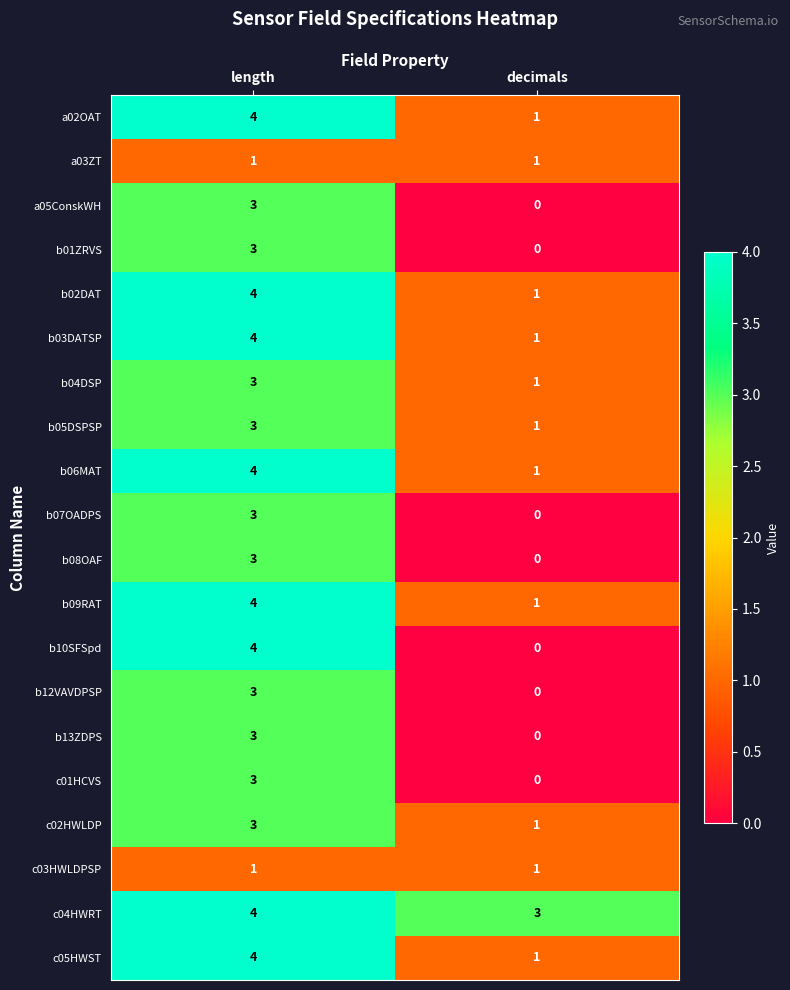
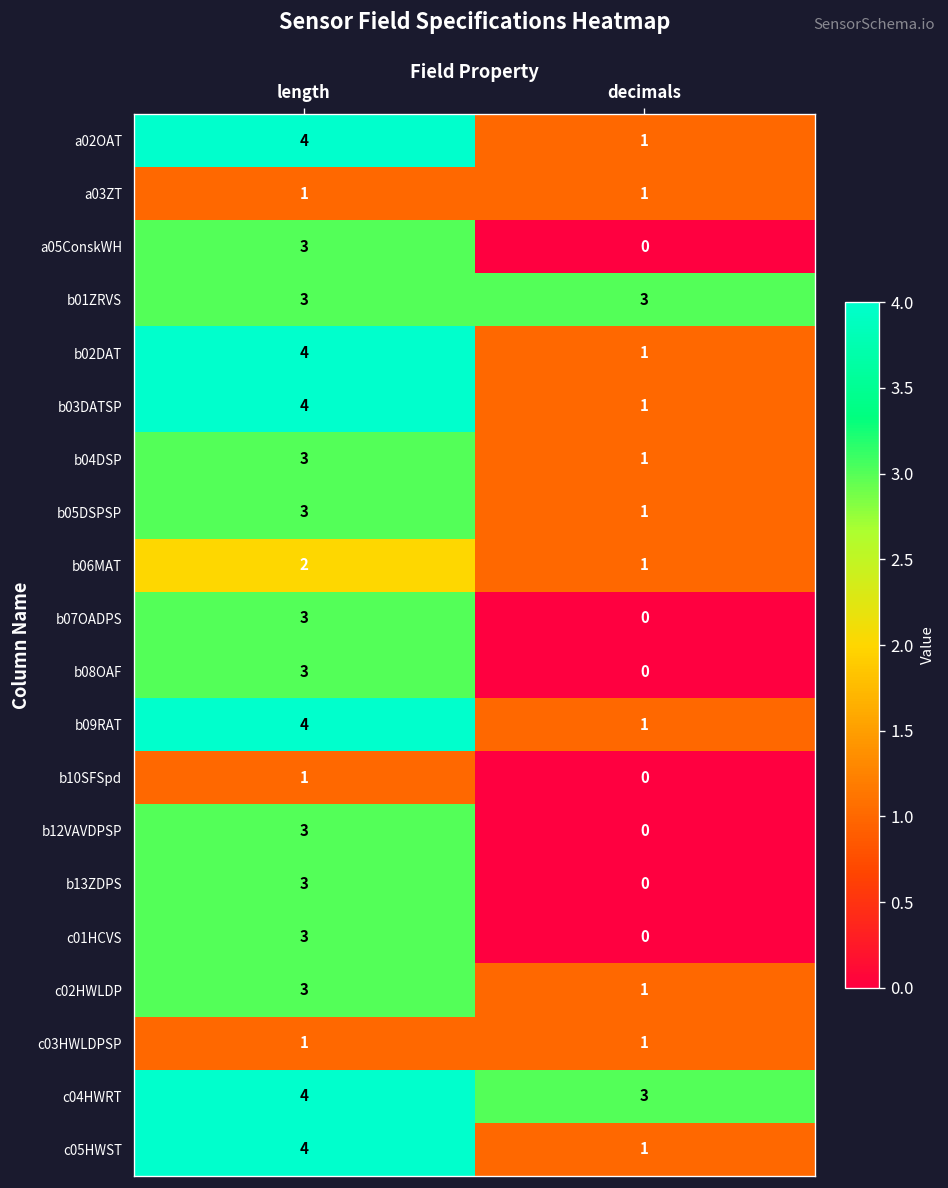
b01ZRVS, decimals: 0 -> 3
b06MAT, length: 4 -> 2
b10SFSpd, length: 4 -> 1
